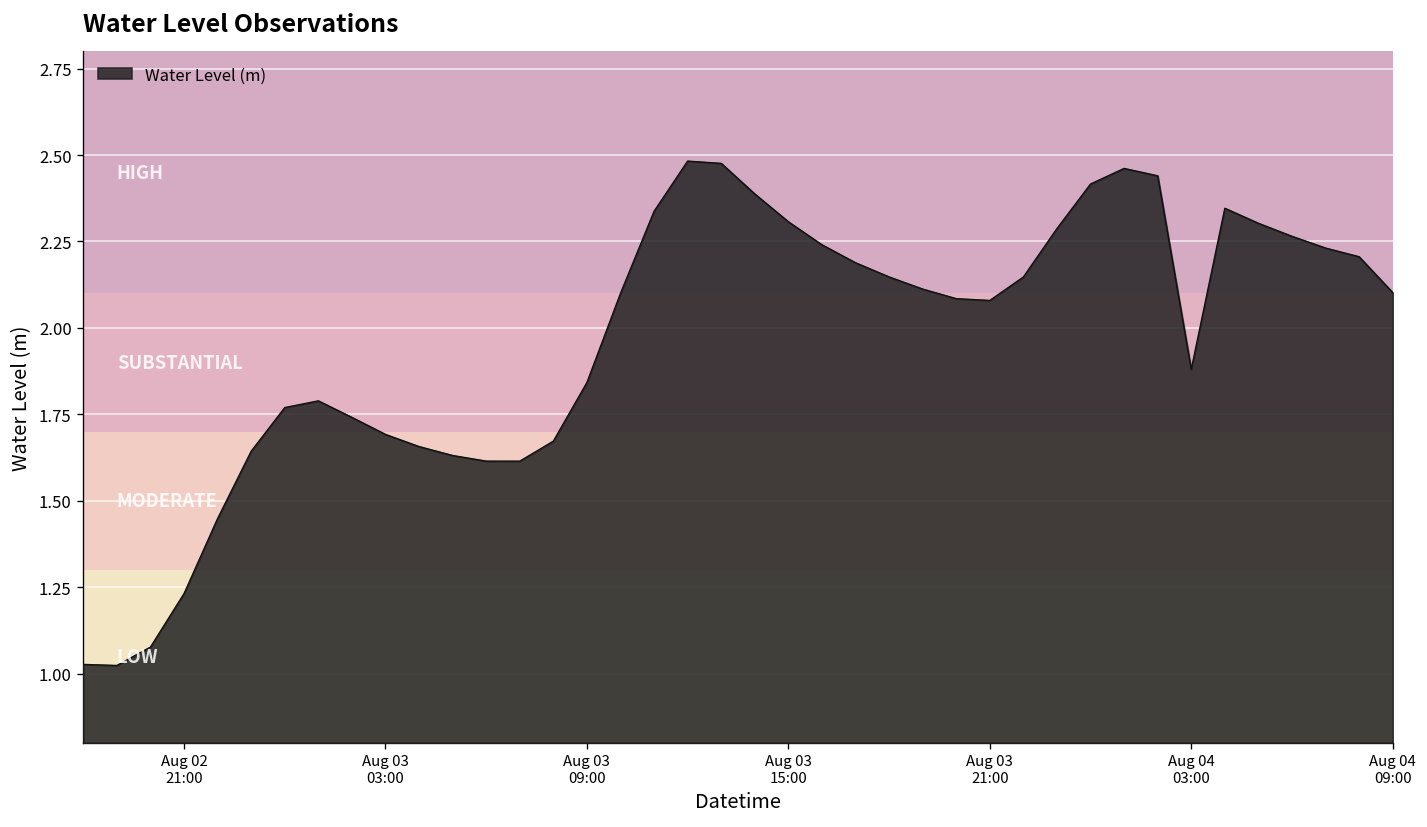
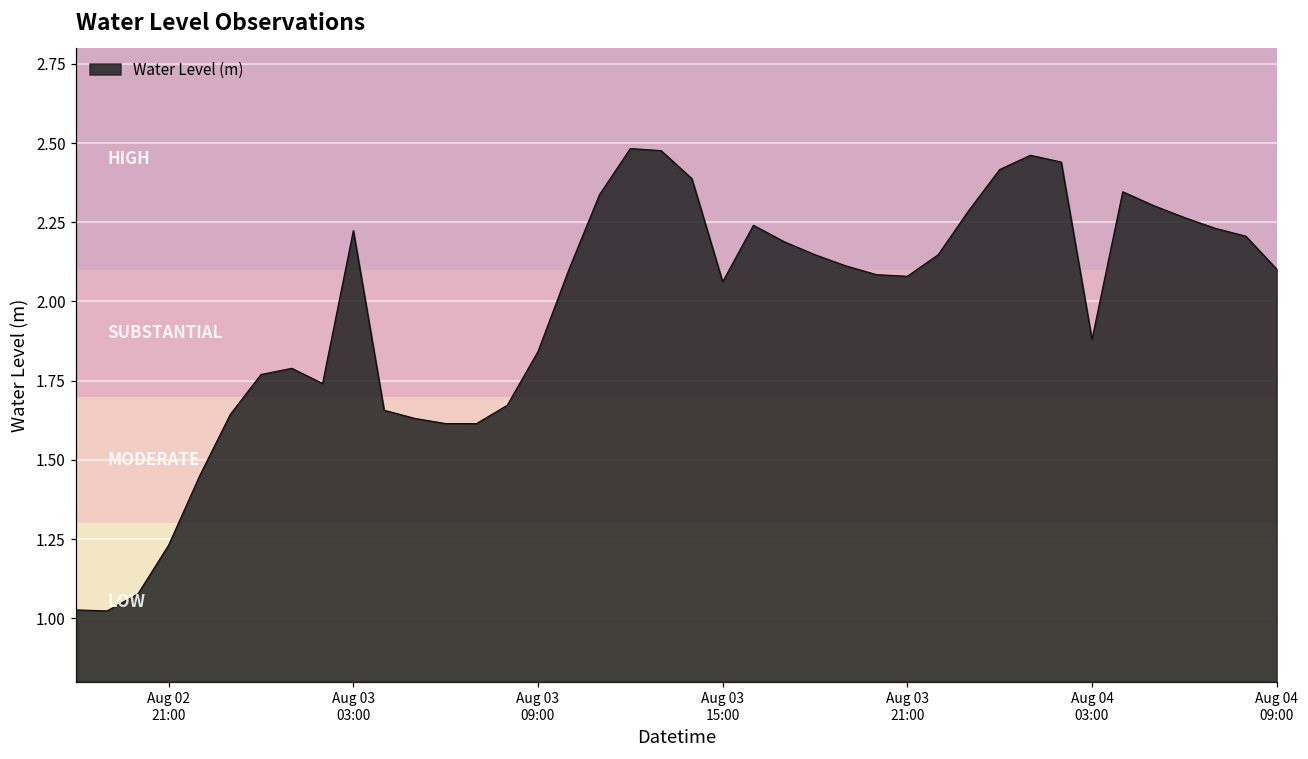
Aug 03 03:00: 1.69 -> 2.22
Aug 03 15:00: 2.31 -> 2.06
